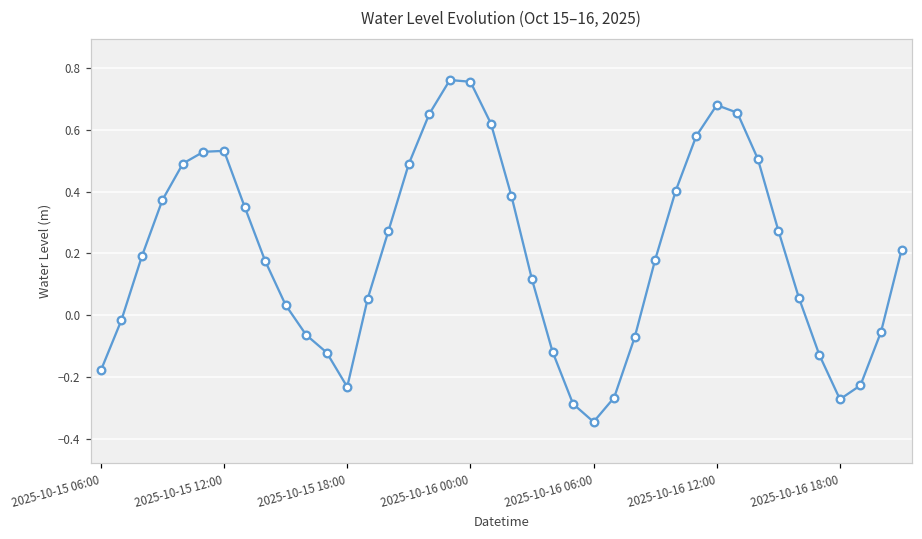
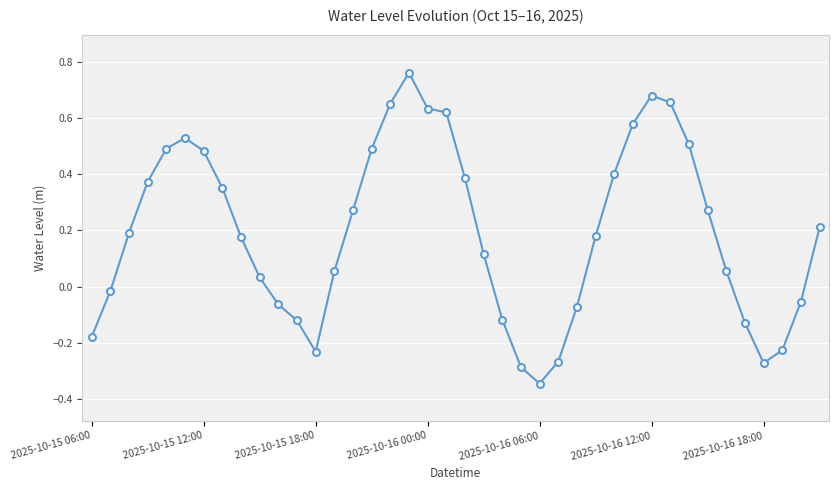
2025-10-15 12:00: 0.53 -> 0.48
2025-10-16 00:00: 0.76 -> 0.63
